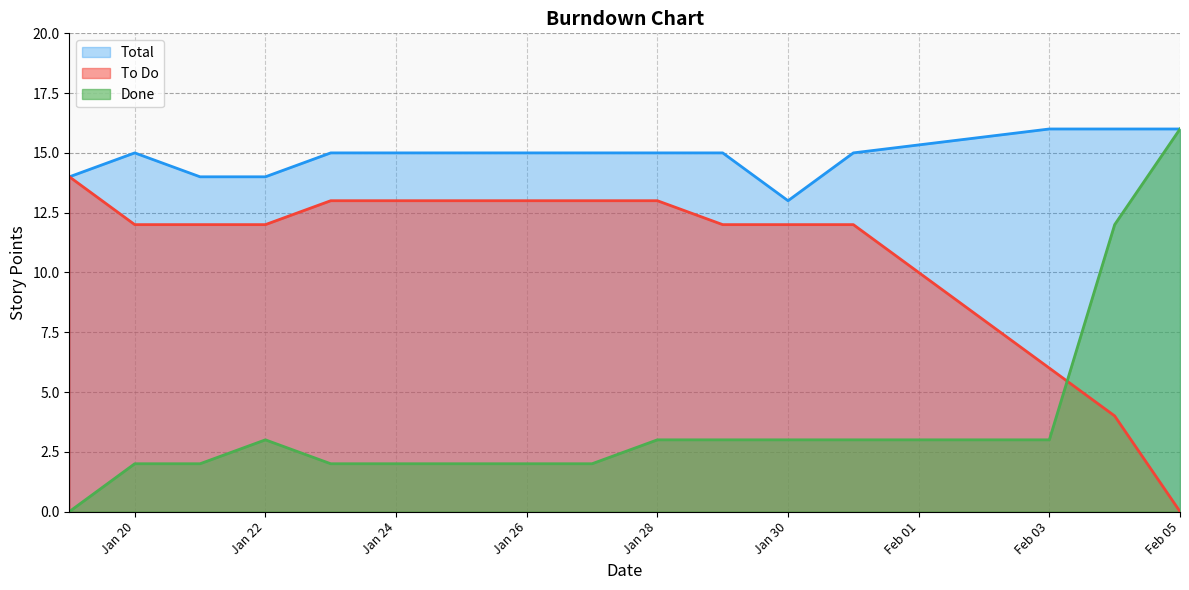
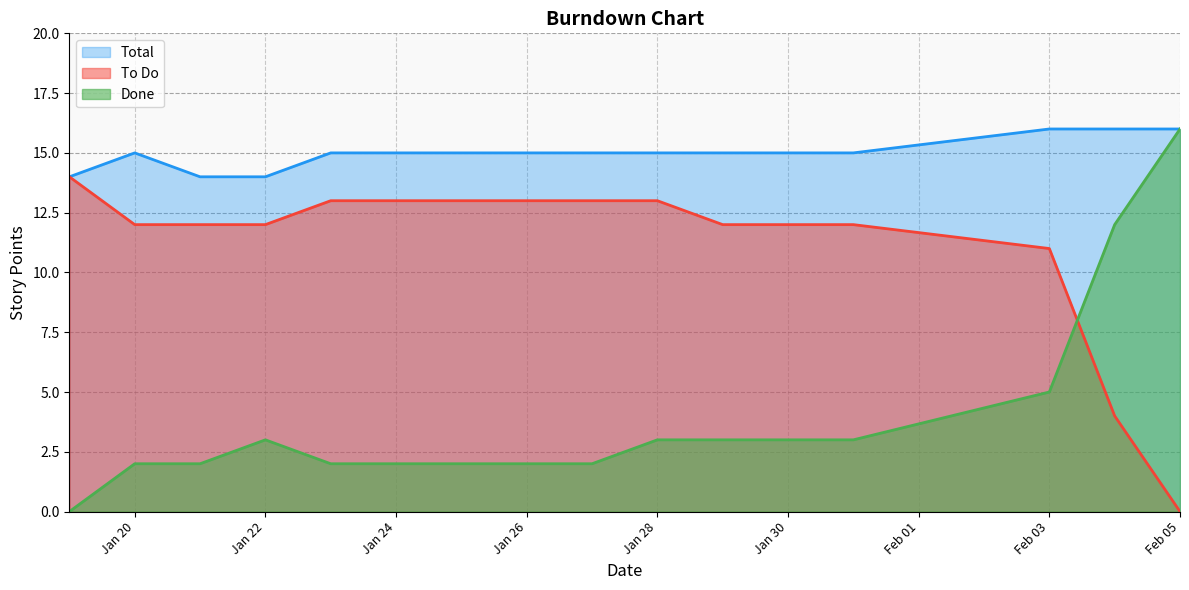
Total, Jan 30: 13 -> 15
To Do, Feb 03: 6 -> 11
Done, Feb 03: 3 -> 5
